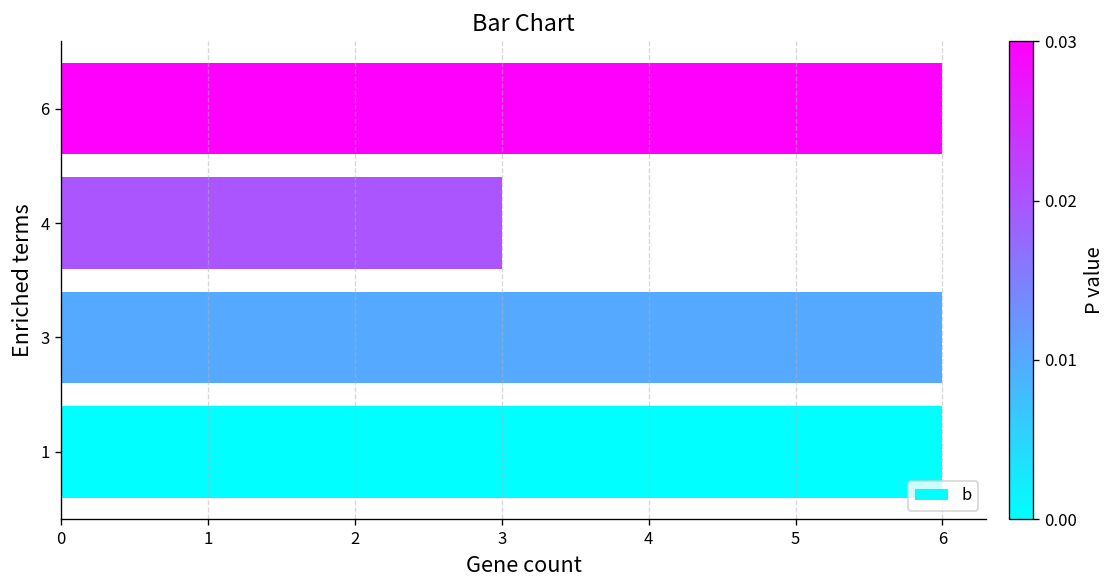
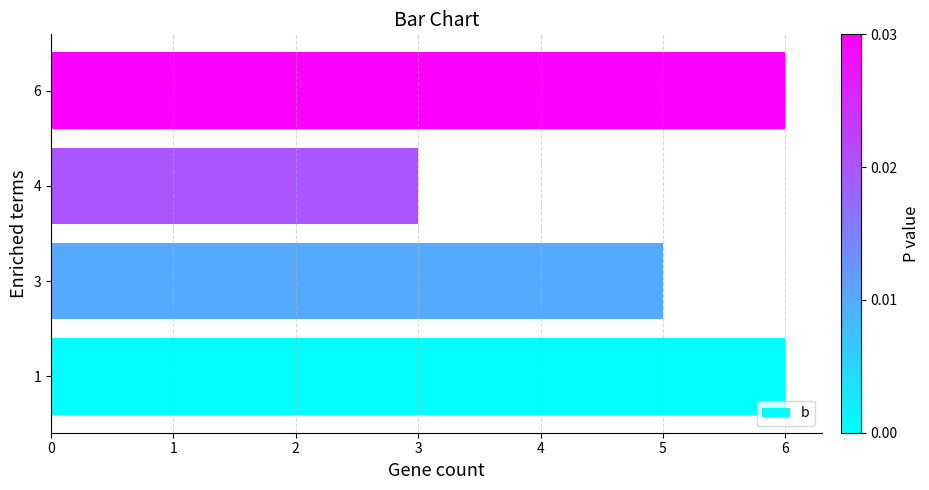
3: 6 -> 5
